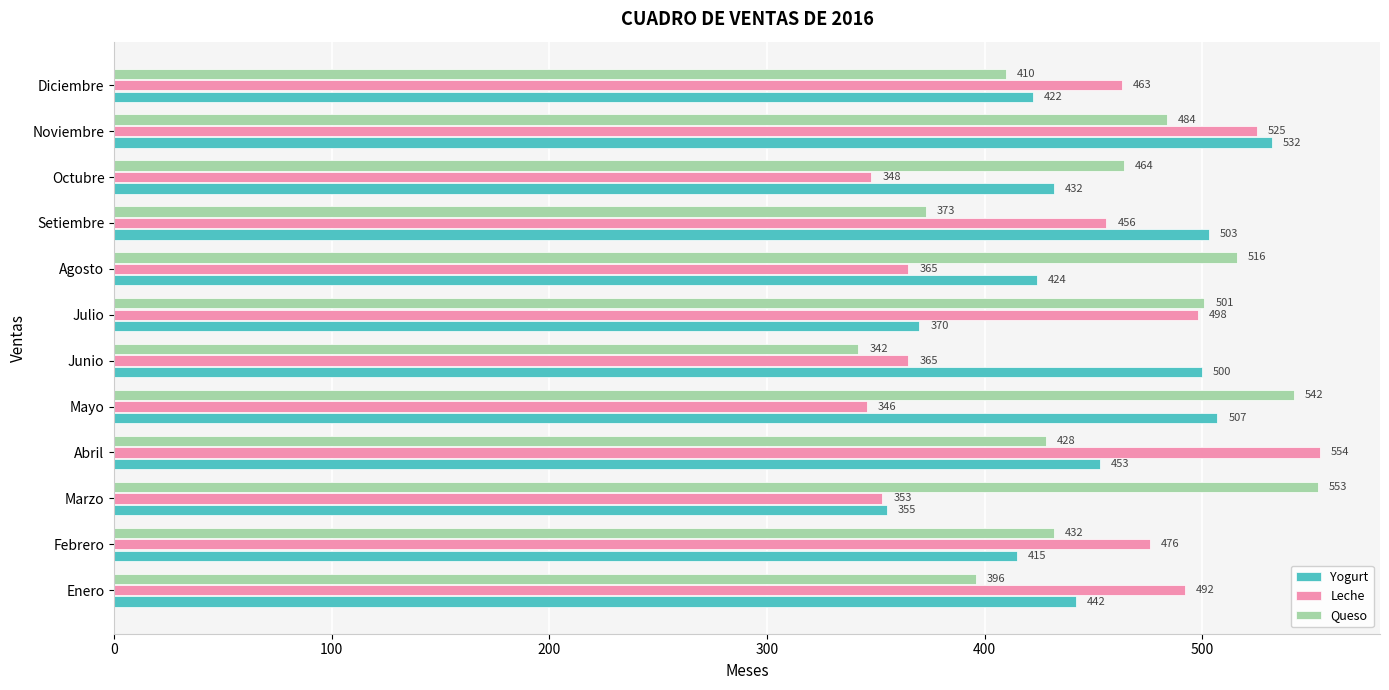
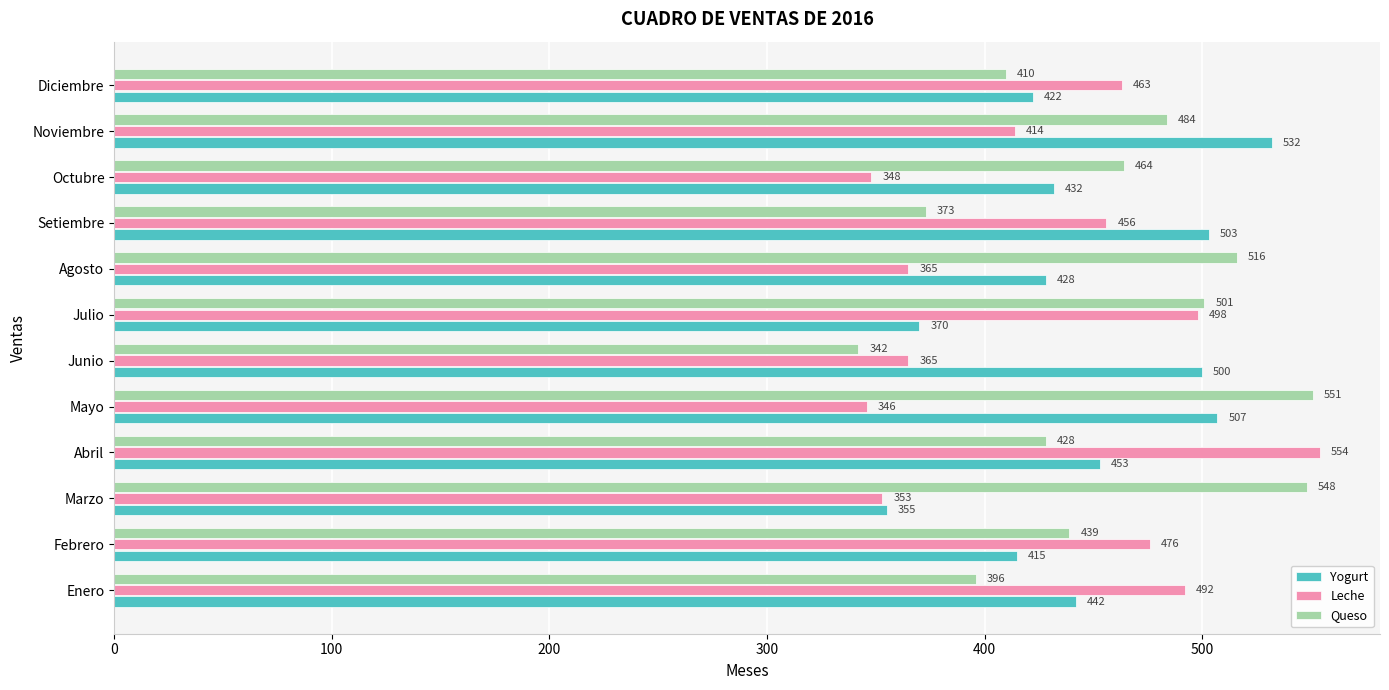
Leche, Noviembre: 525 -> 414
Yogurt, Agosto: 424 -> 428
Queso, Mayo: 542 -> 551
Queso, Marzo: 553 -> 548
Queso, Febrero: 432 -> 439
